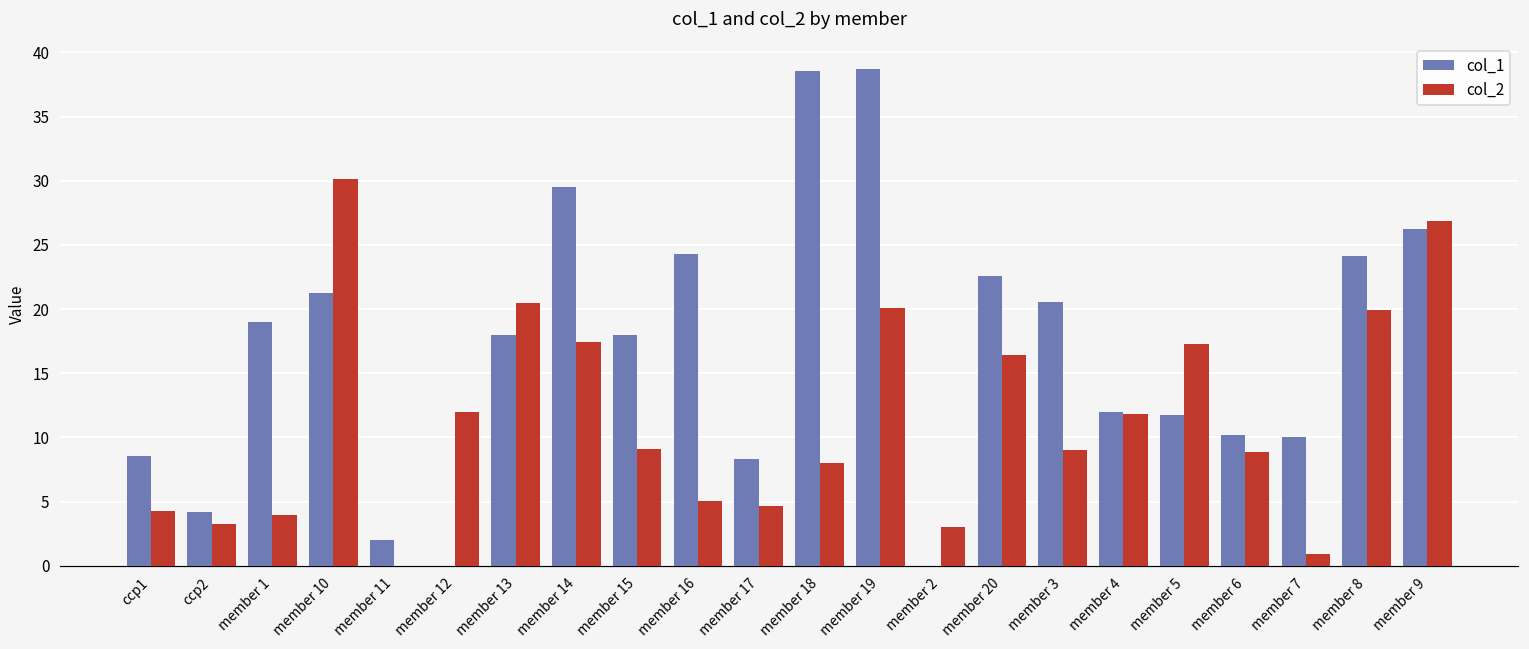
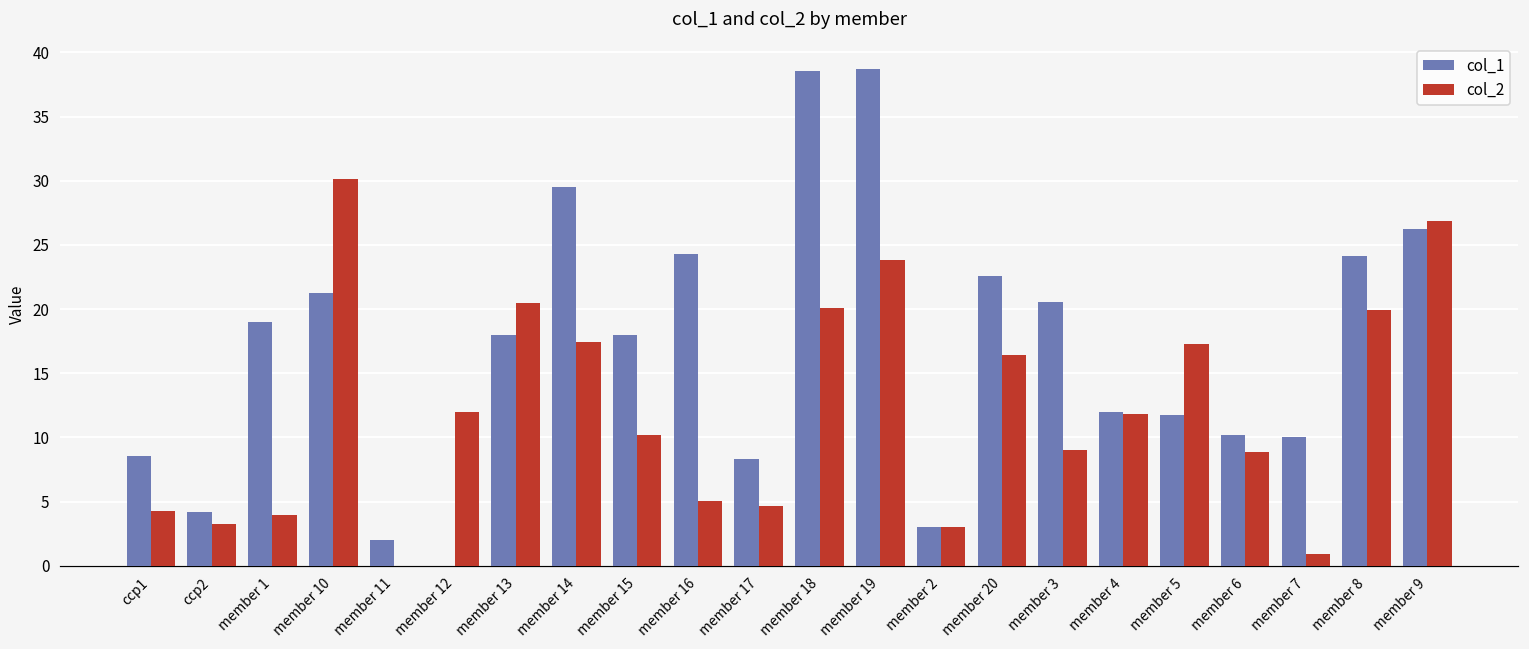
col_2, member 15: 9.1 -> 10.2
col_2, member 18: 8.0 -> 20.1
col_2, member 19: 20.1 -> 23.8
col_1, member 2: 0 -> 3
